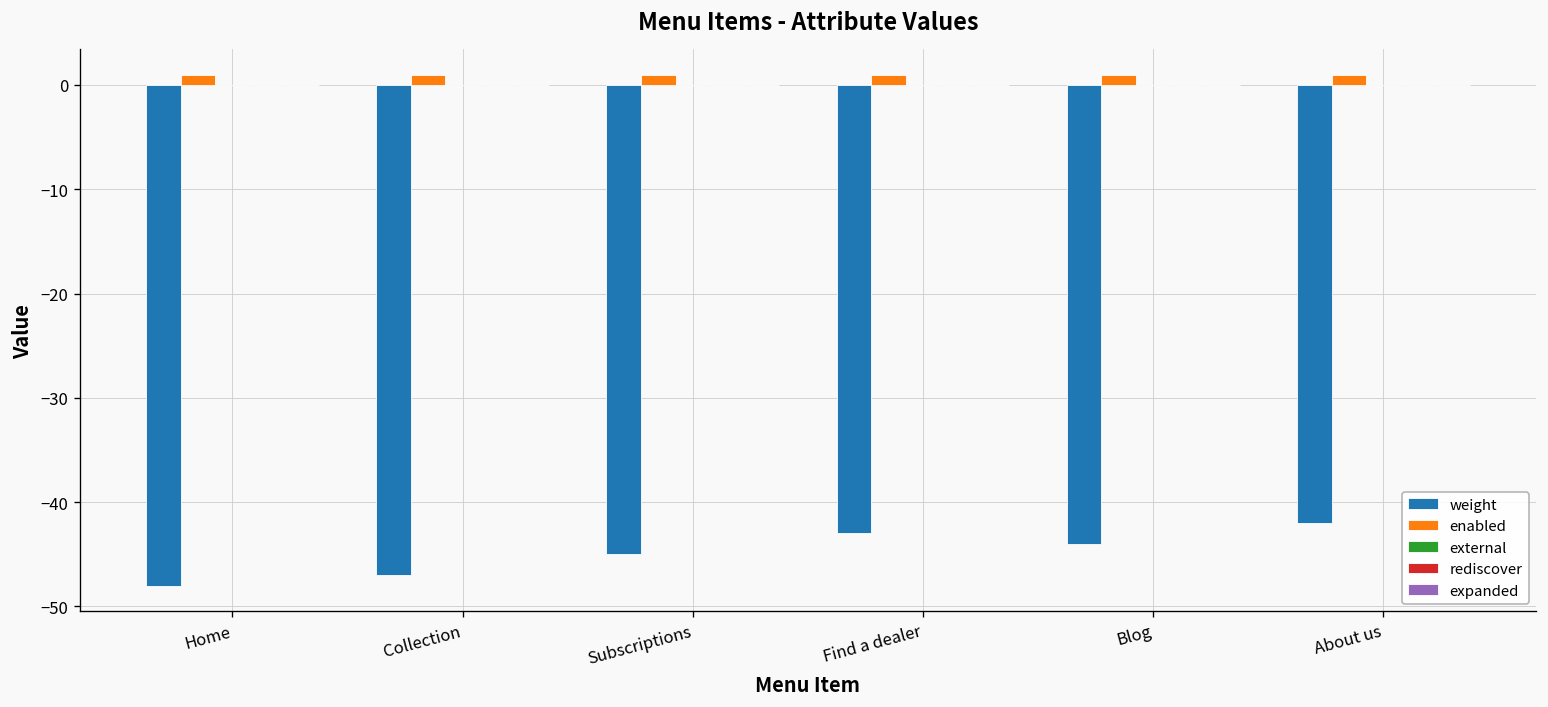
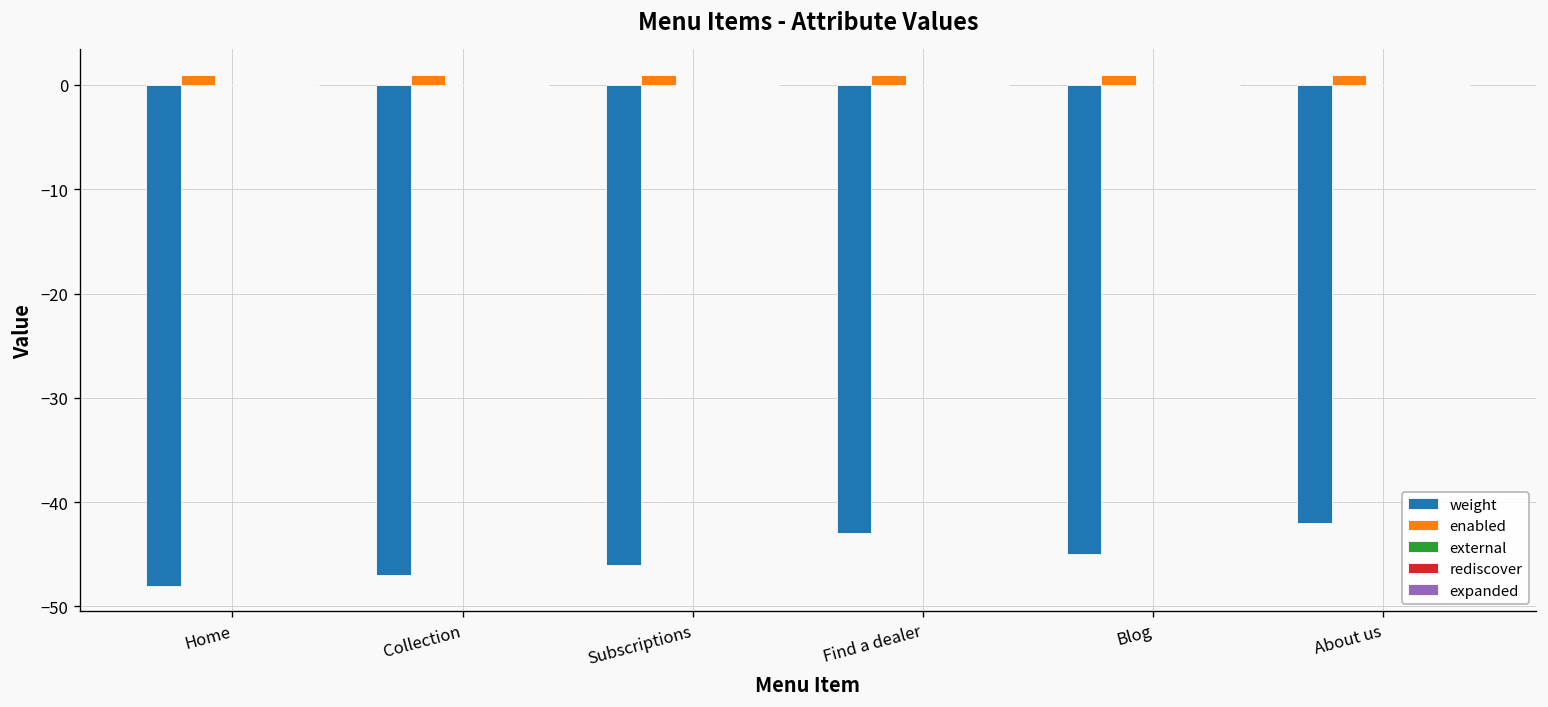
weight, Subscriptions: -45 -> -46
weight, Blog: -44 -> -45
